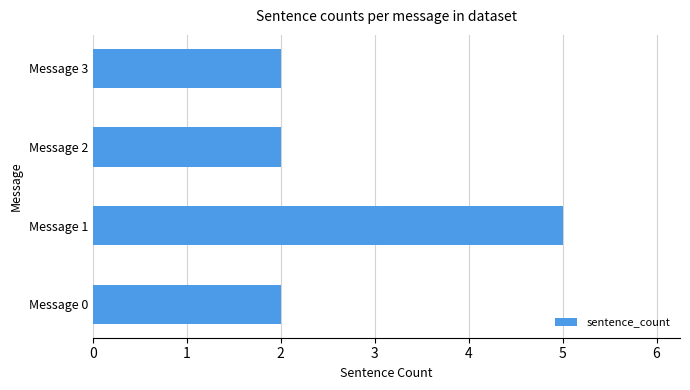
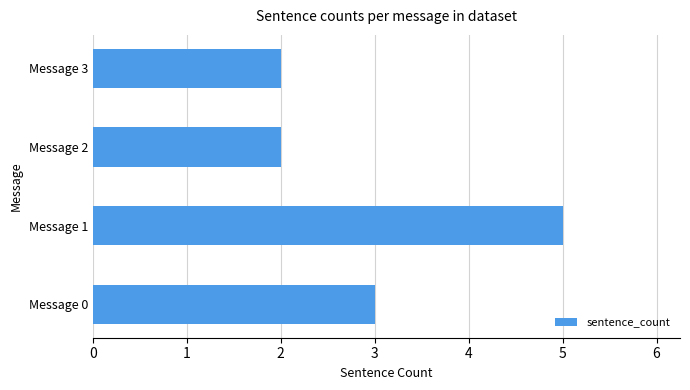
Message 0: 2 -> 3
